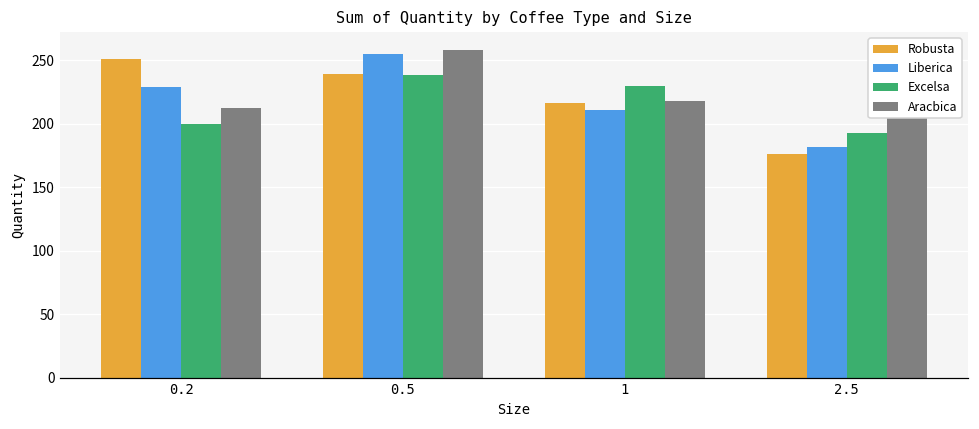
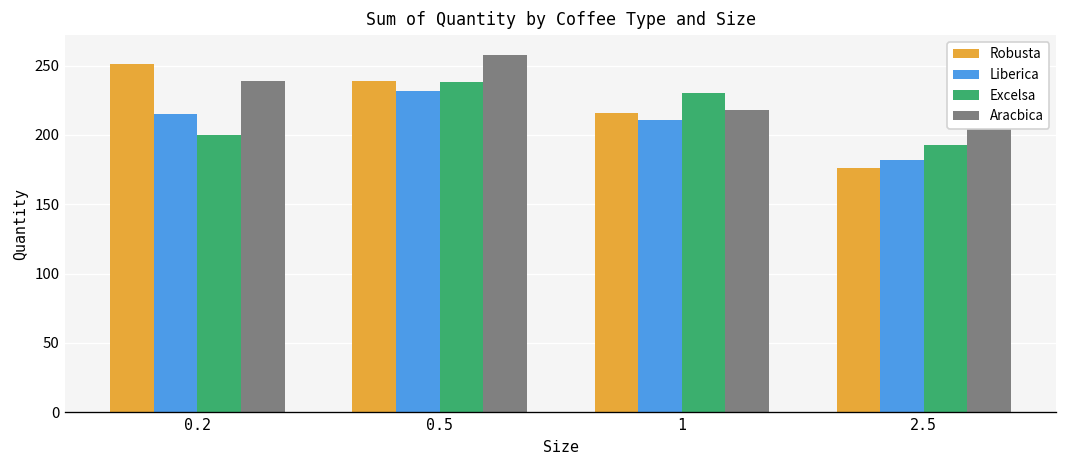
Liberica, 0.2: 229 -> 215
Aracbica, 0.2: 212 -> 239
Liberica, 0.5: 255 -> 232
